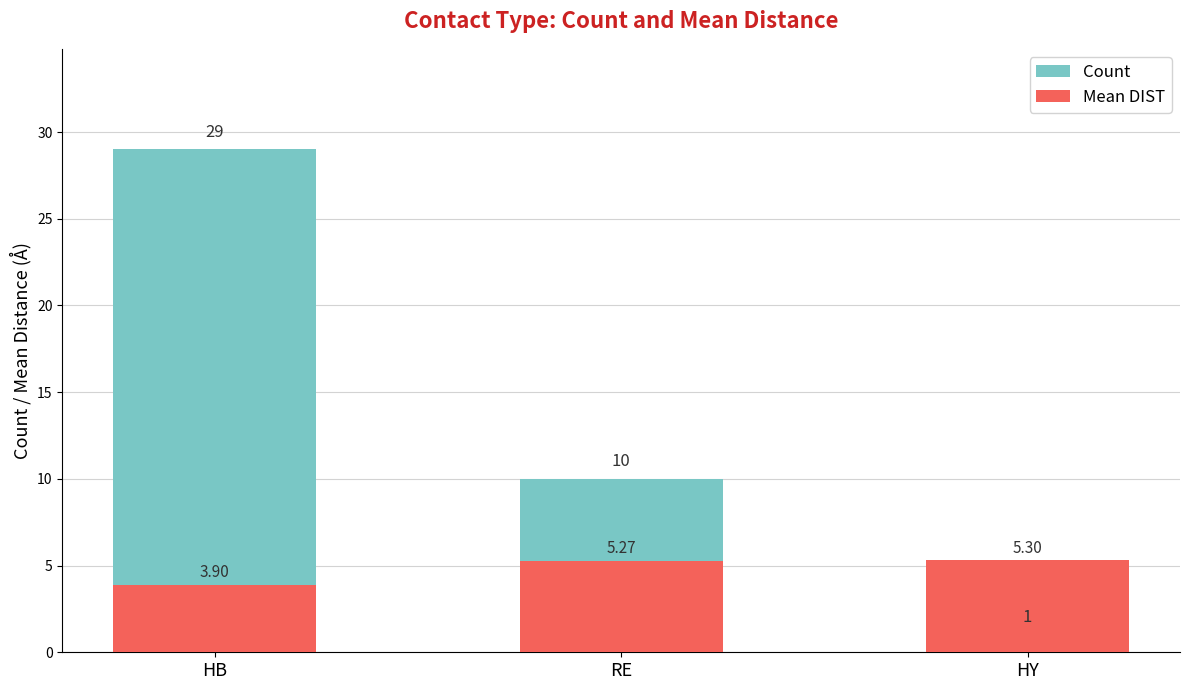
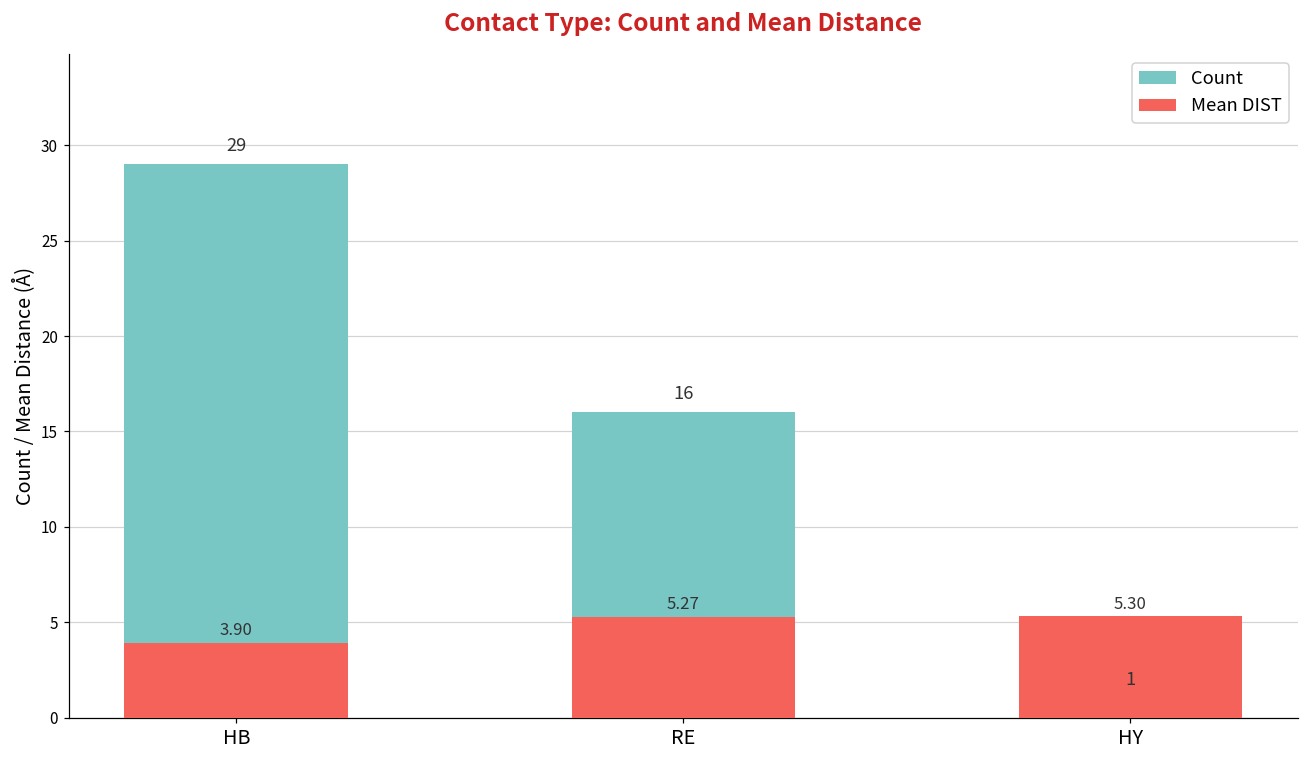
Count, RE: 10 -> 16
